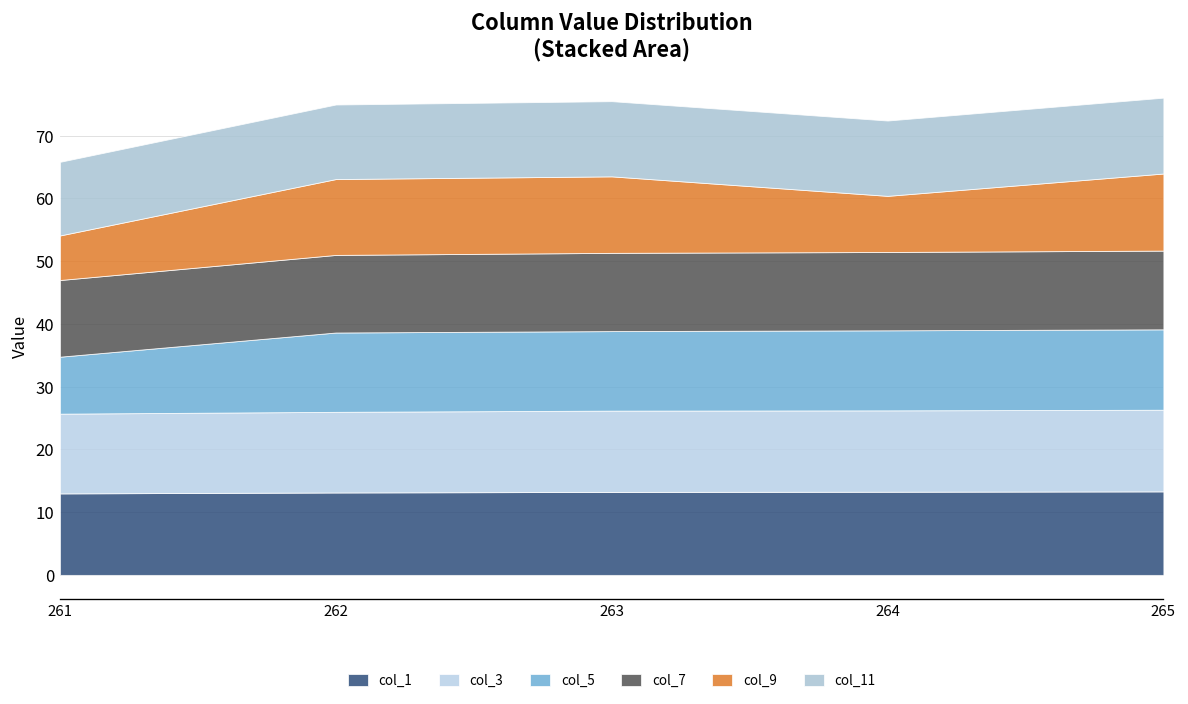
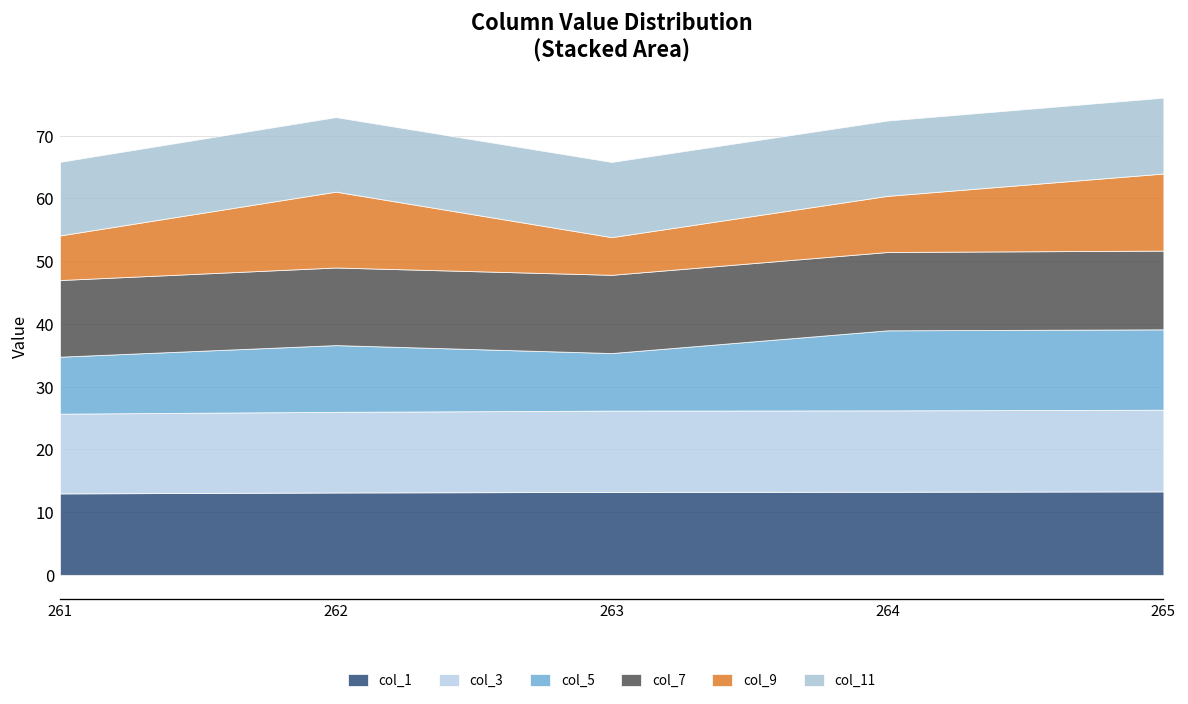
col_5, 262: 13 -> 11
col_5, 263: 13 -> 9
col_9, 263: 12 -> 6
